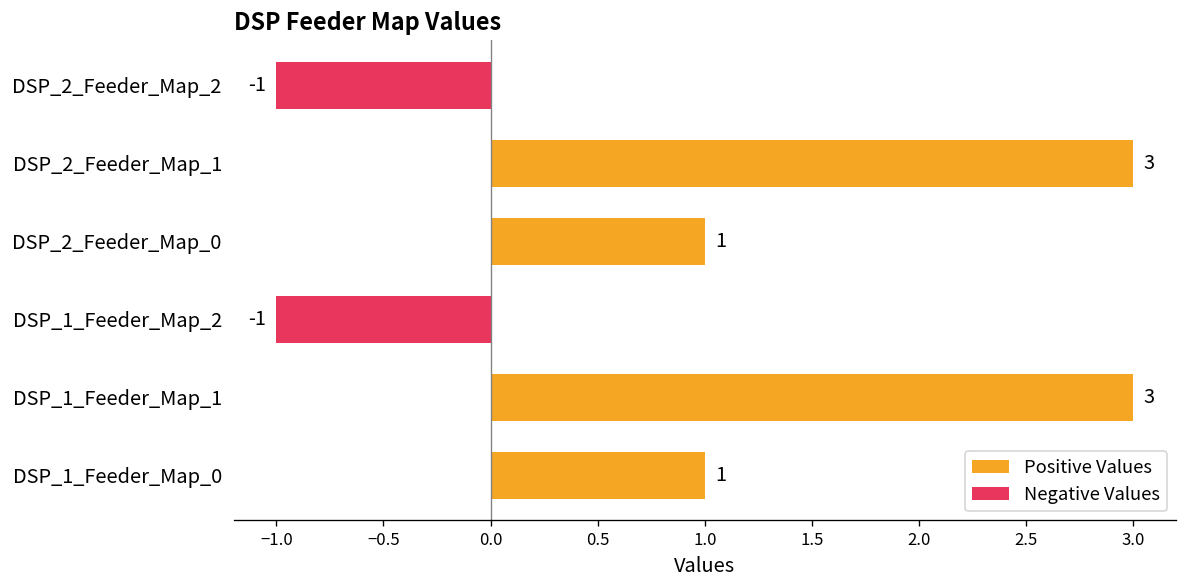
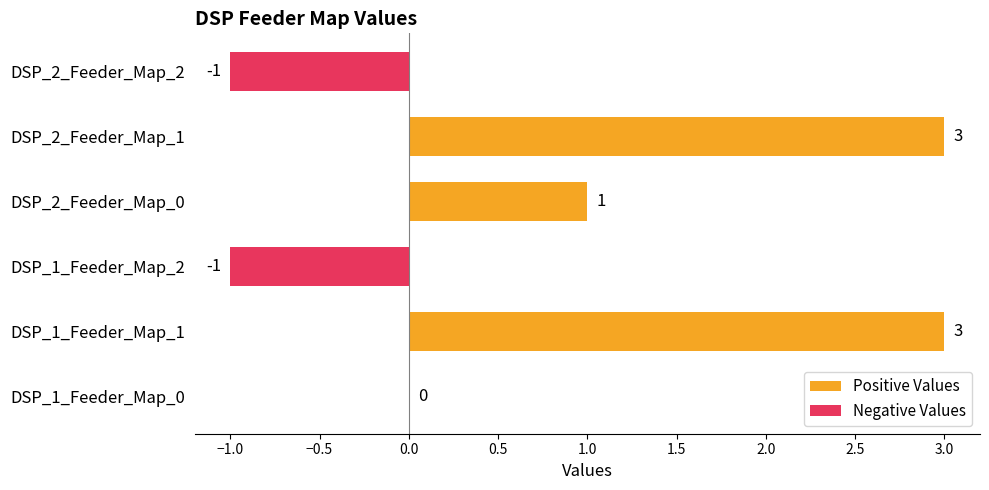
DSP_1_Feeder_Map_0: 1 -> 0
